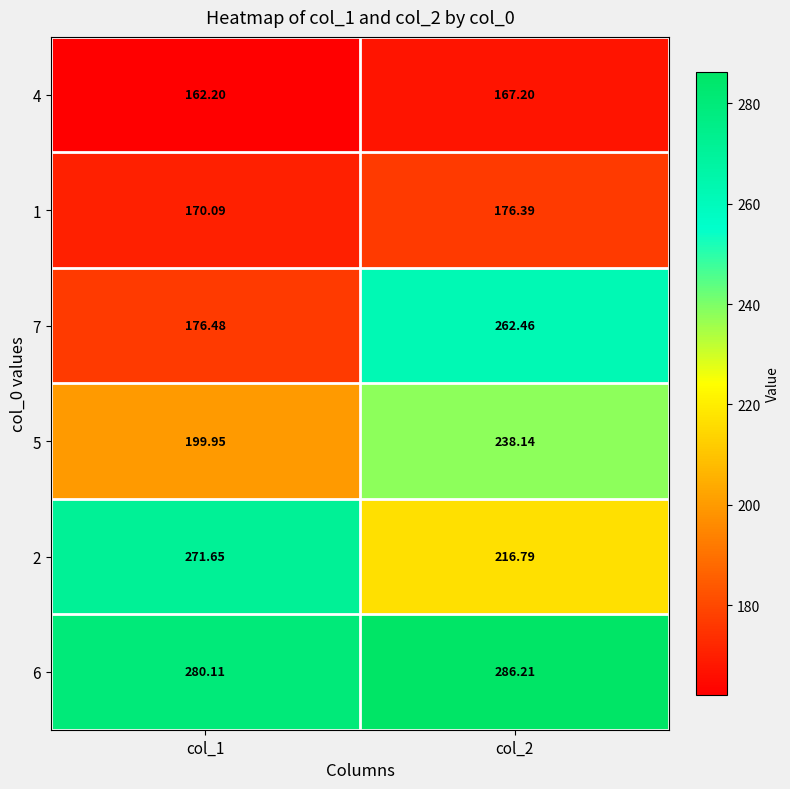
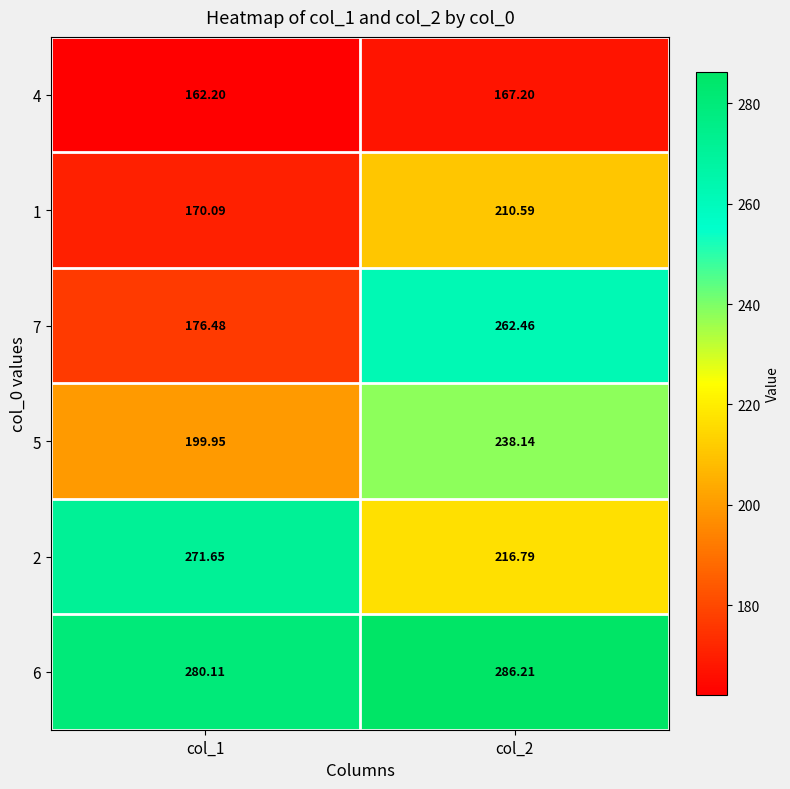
1, col_2: 176.39 -> 210.59
